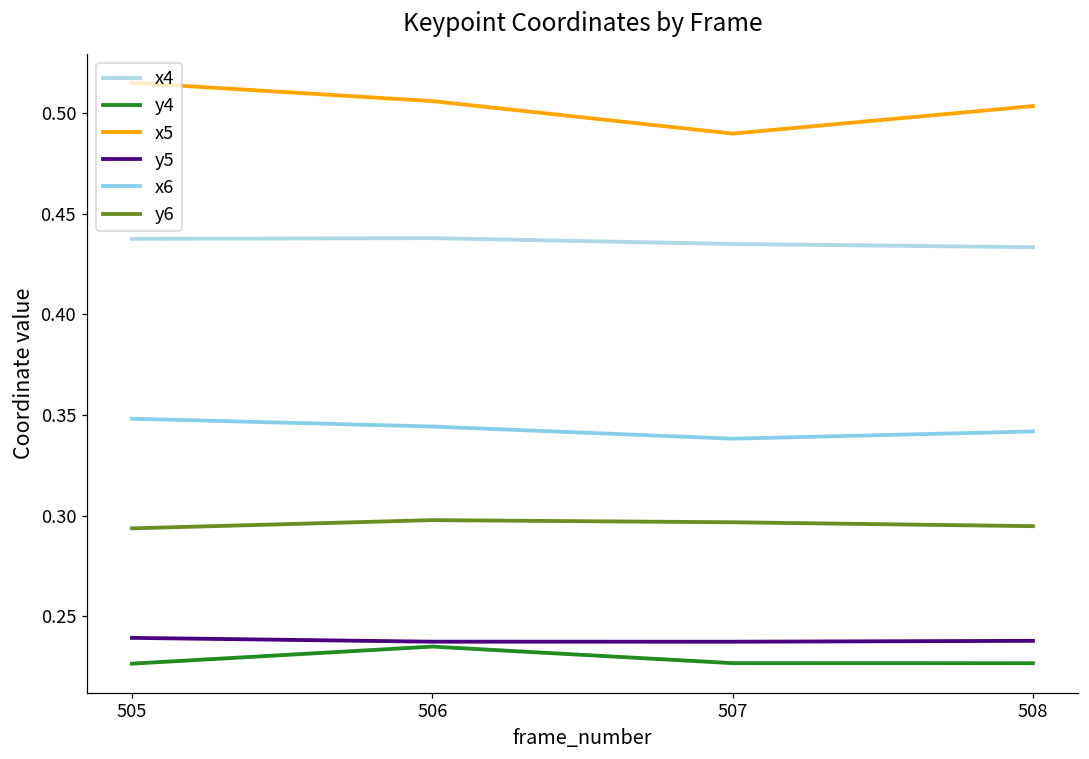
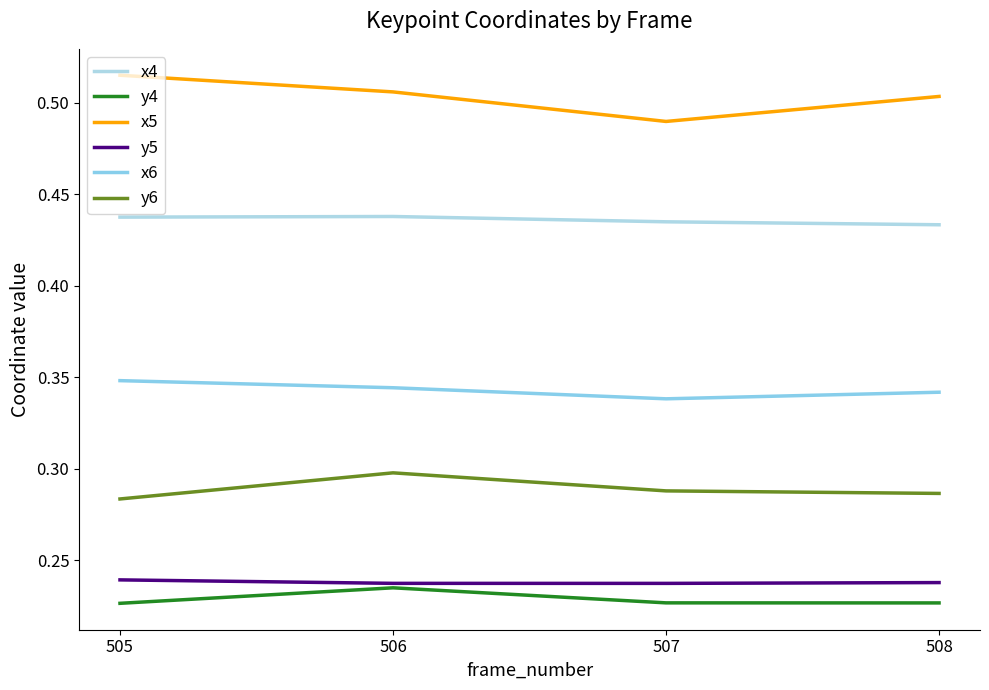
y6, 505: 0.294 -> 0.283
y6, 507: 0.297 -> 0.288
y6, 508: 0.295 -> 0.287
